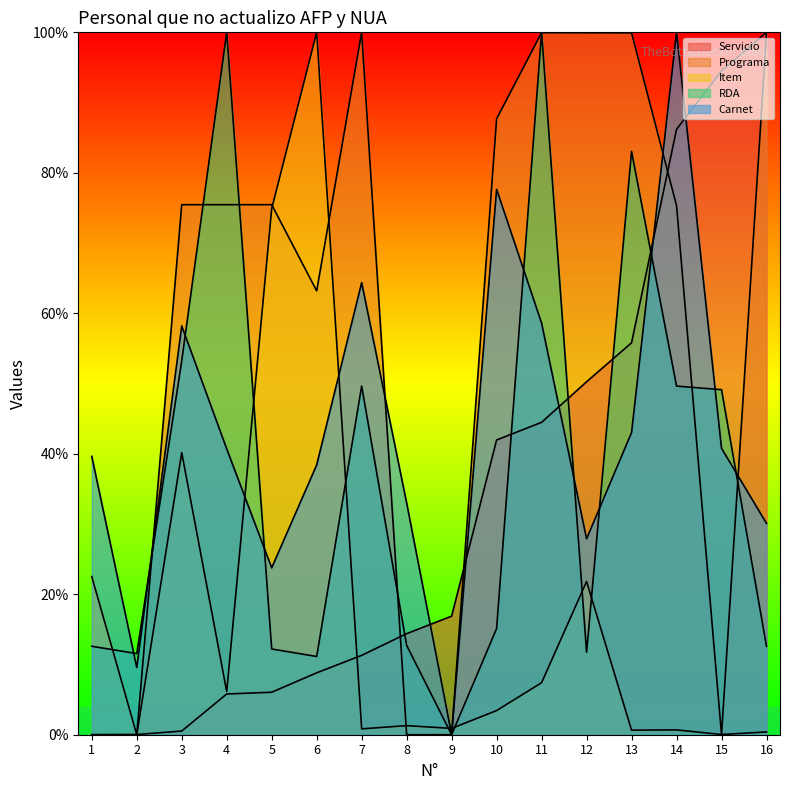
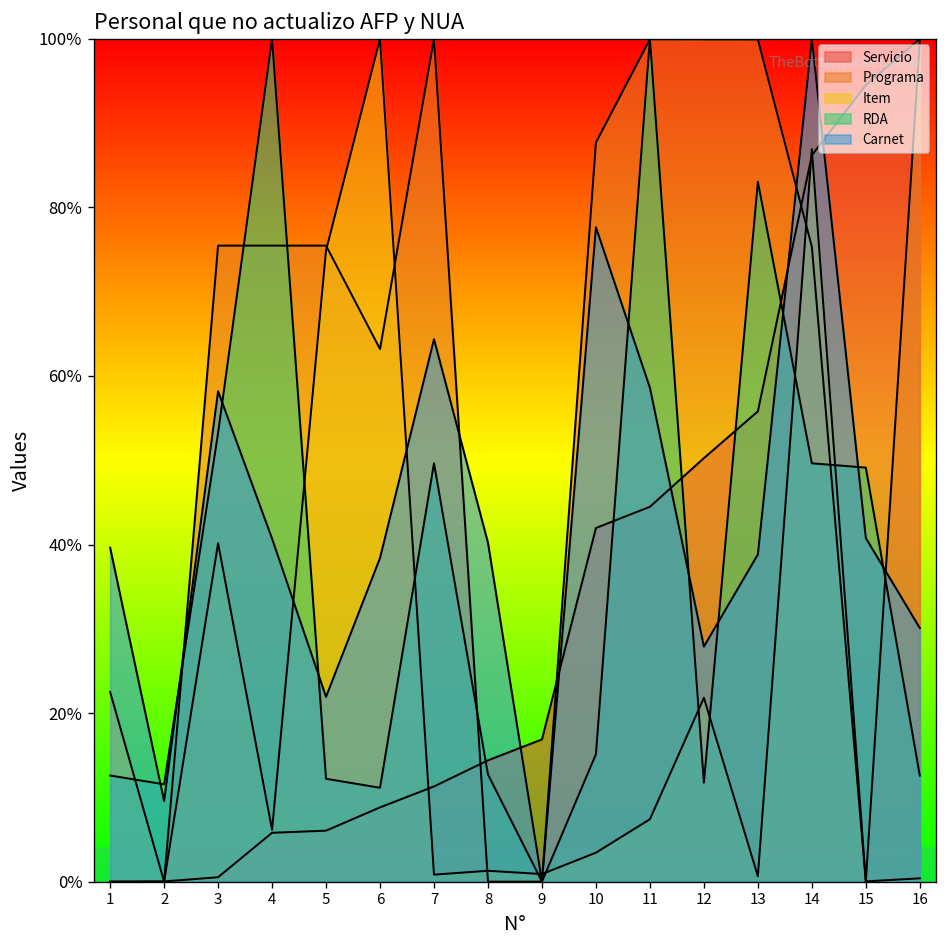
Carnet, 5: 24% -> 22%
Carnet, 8: 33% -> 40%
Carnet, 13: 43% -> 39%
Item, 14: 1% -> 87%
